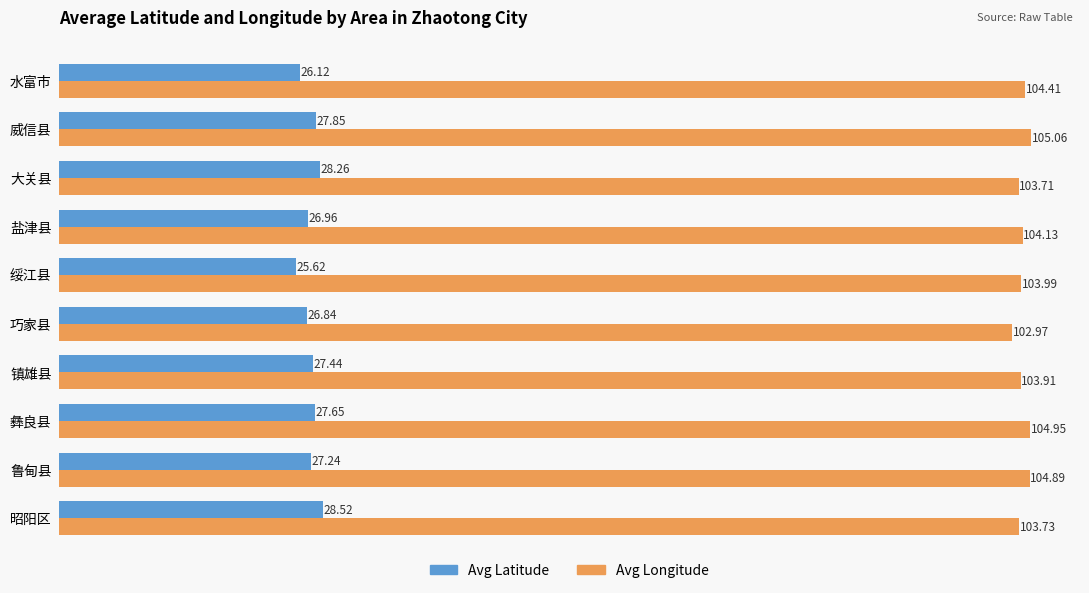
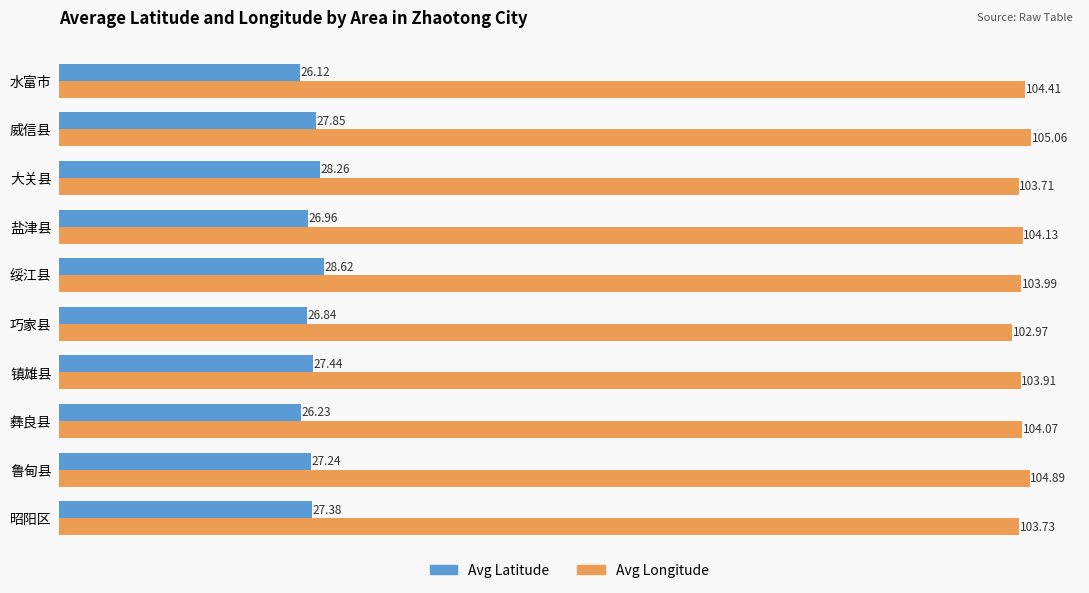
Avg Latitude, 绥江县: 25.62 -> 28.62
Avg Latitude, 彝良县: 27.65 -> 26.23
Avg Longitude, 彝良县: 104.95 -> 104.07
Avg Latitude, 昭阳区: 28.52 -> 27.38
